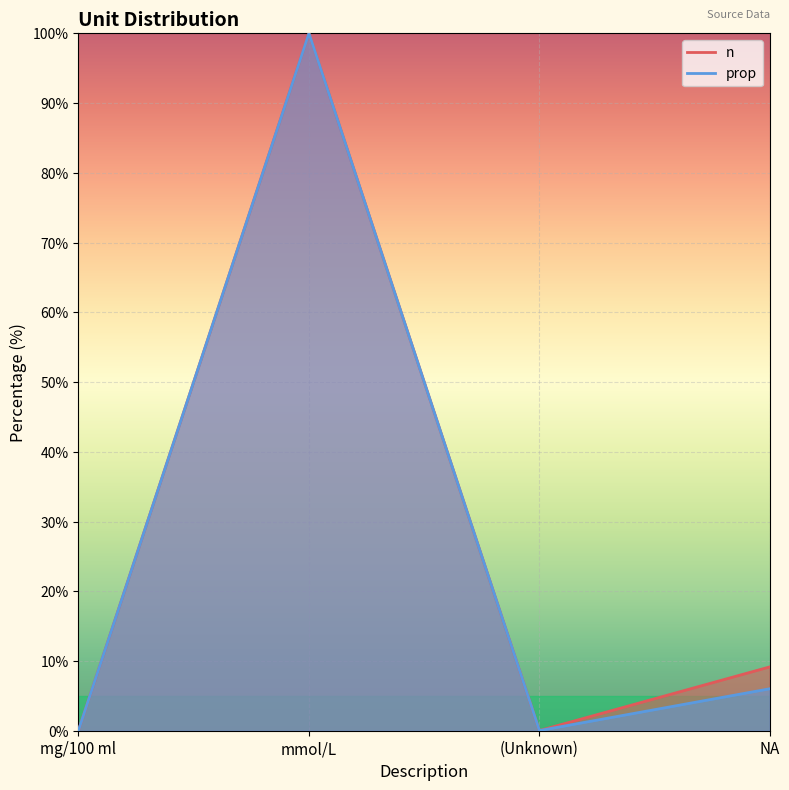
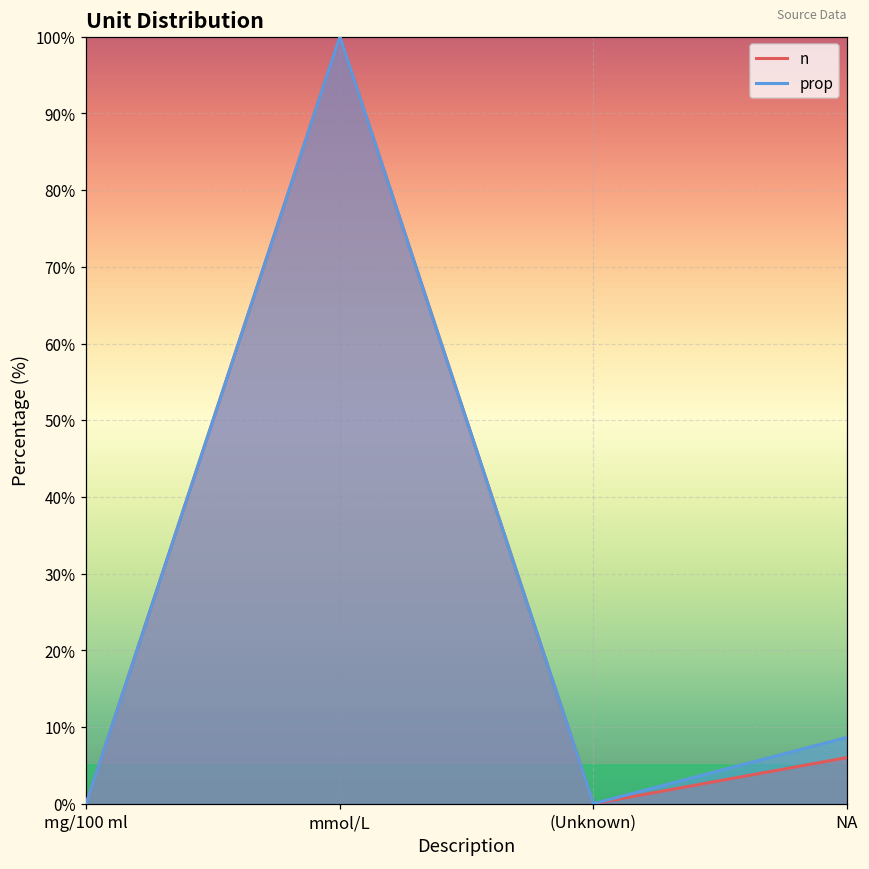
n, NA: 9% -> 6%
prop, NA: 6% -> 9%
